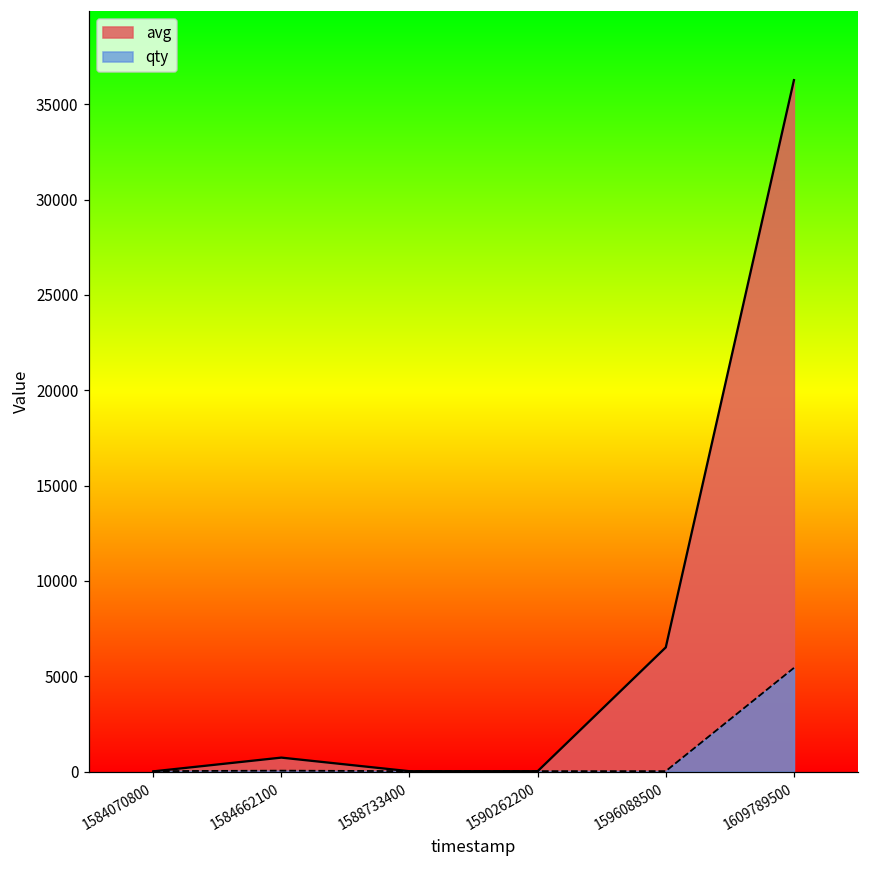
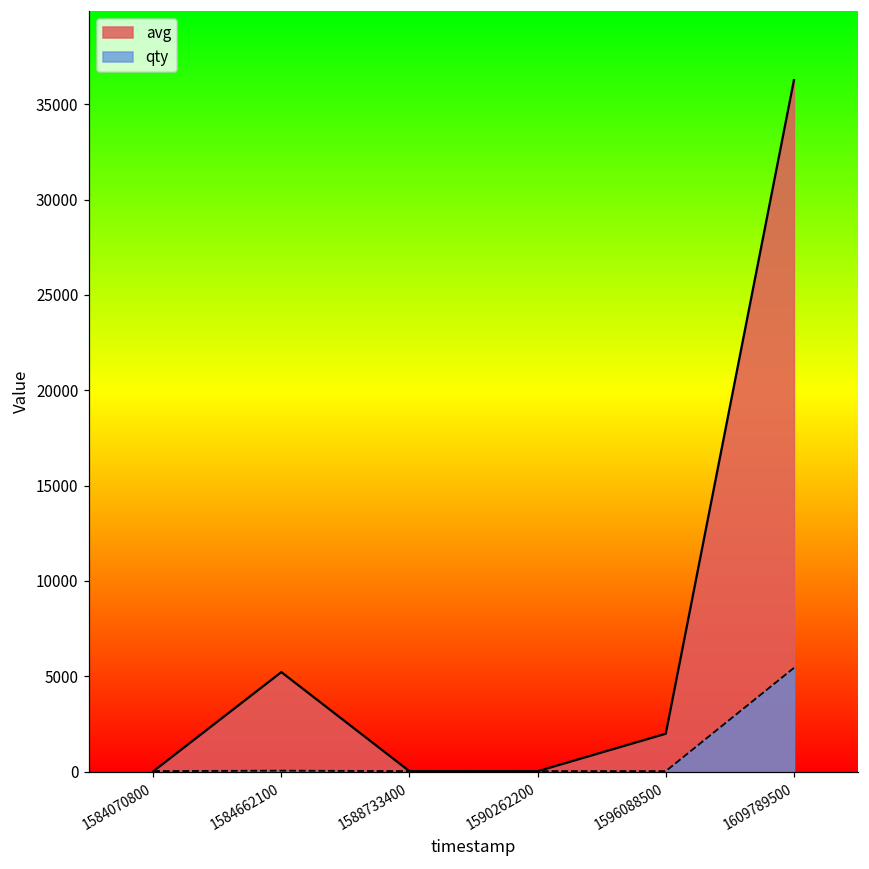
avg, 1584662100: 700 -> 5200
avg, 1596088500: 6500 -> 2000
